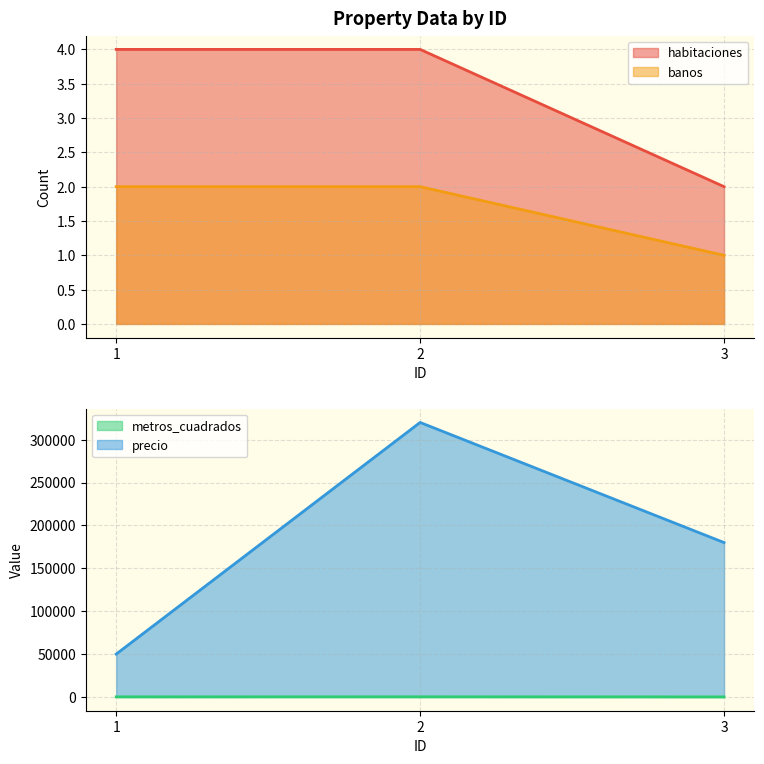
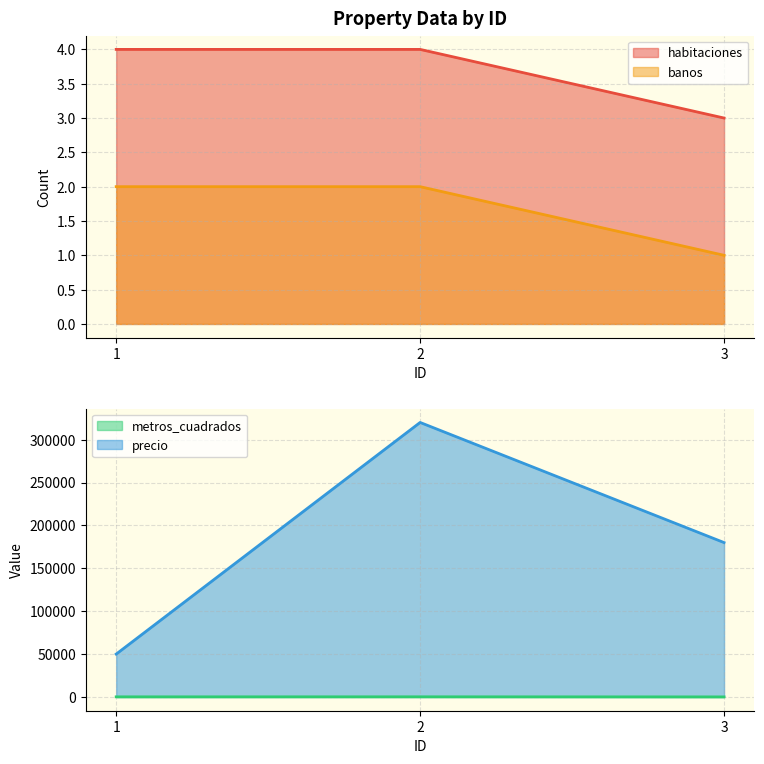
Property Data by ID, habitaciones, 3: 2 -> 3
